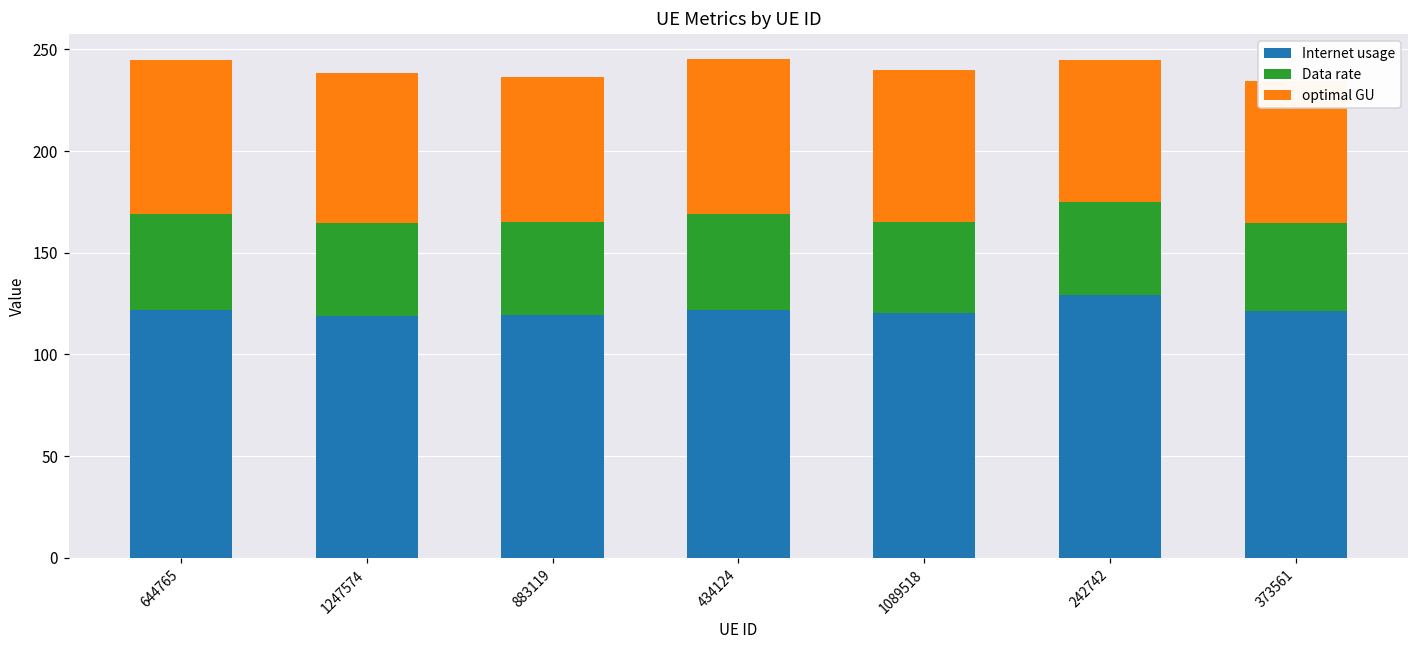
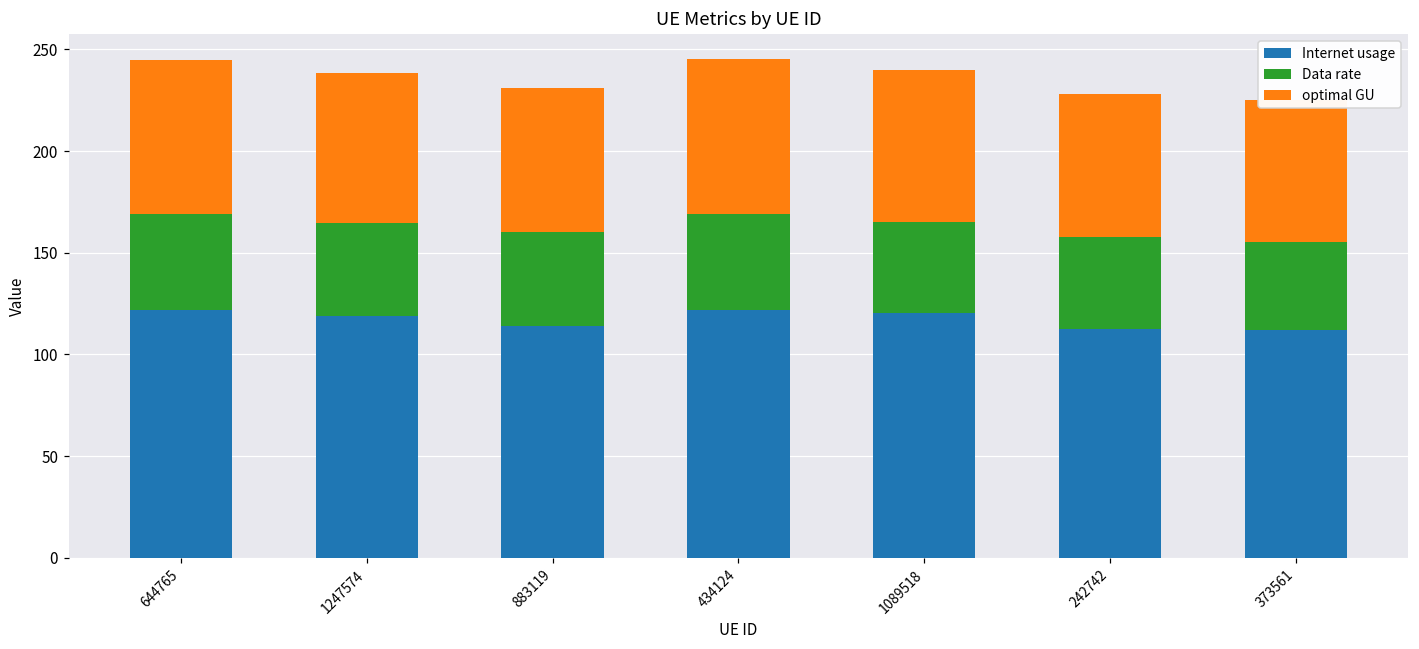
Internet usage, 883119: 119 -> 114
Internet usage, 242742: 129 -> 113
Internet usage, 373561: 121 -> 112
